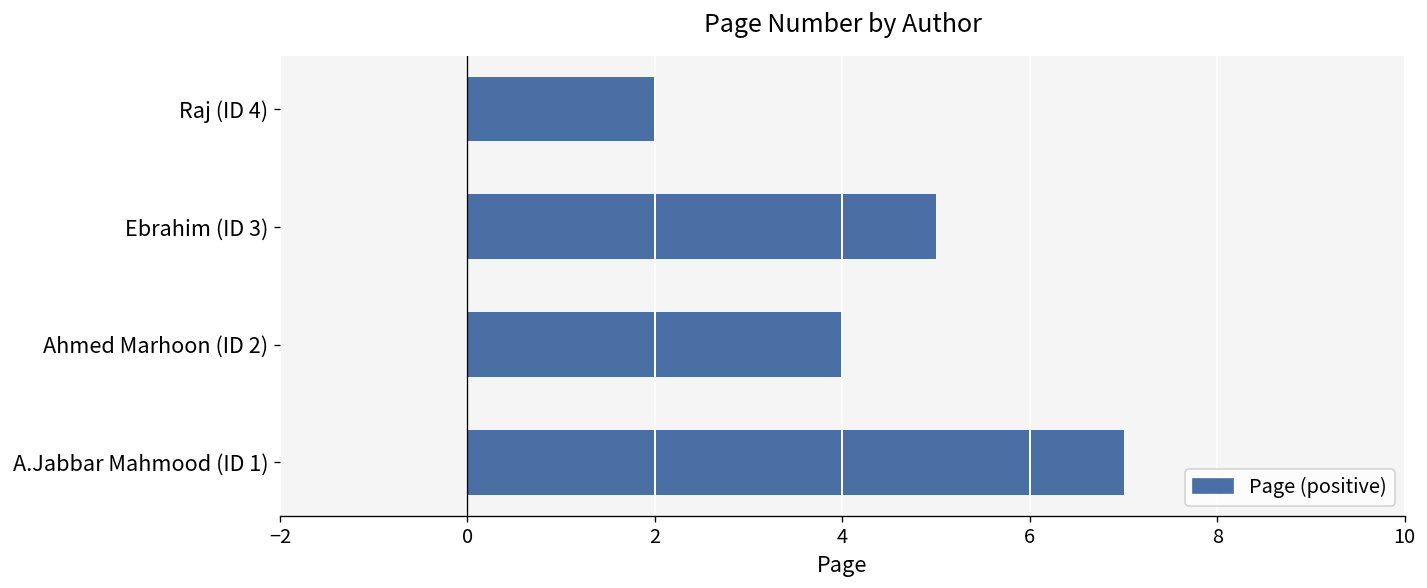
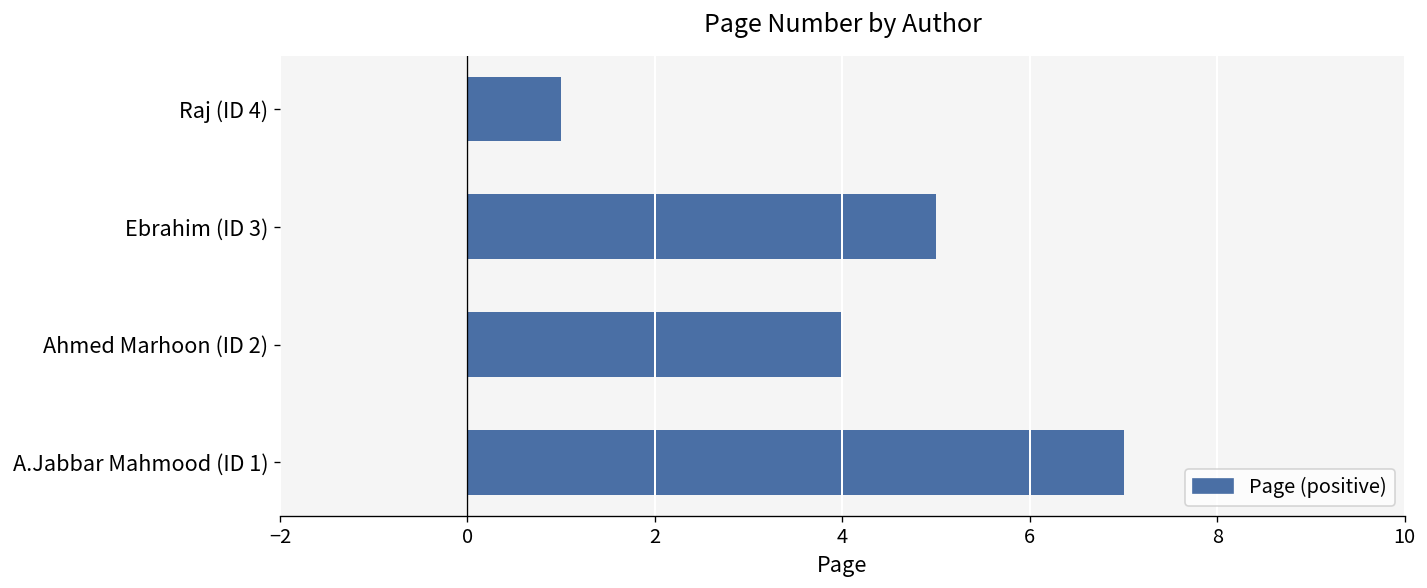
Raj (ID 4): 2 -> 1
